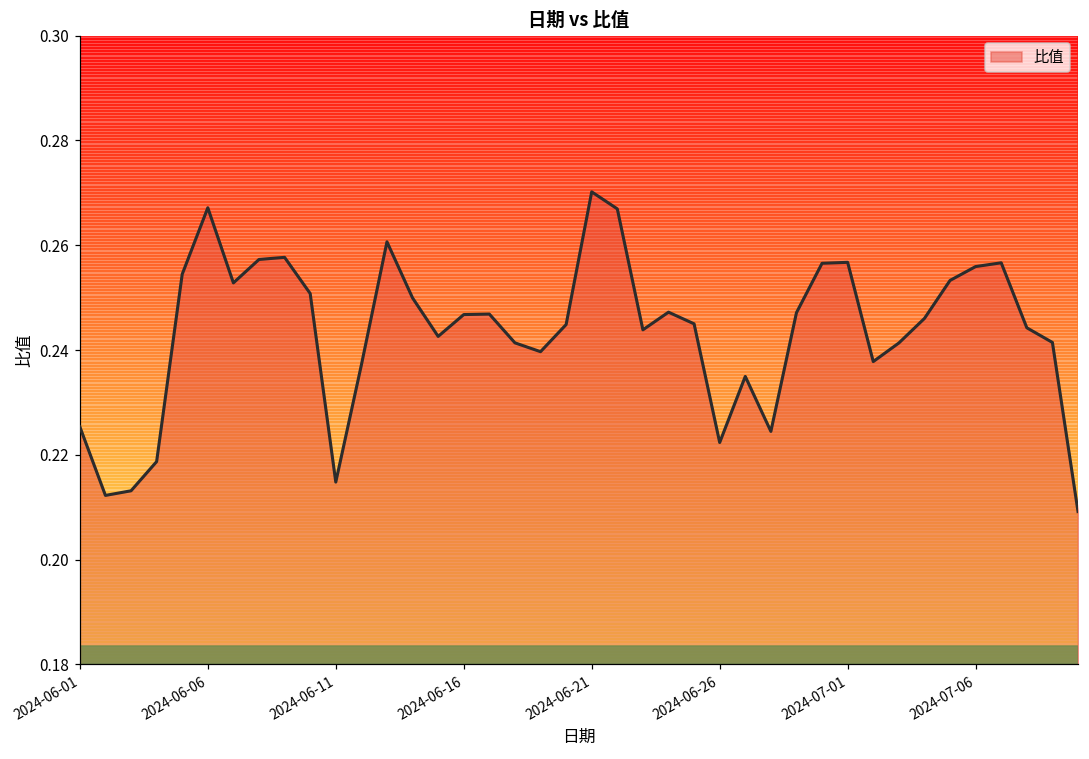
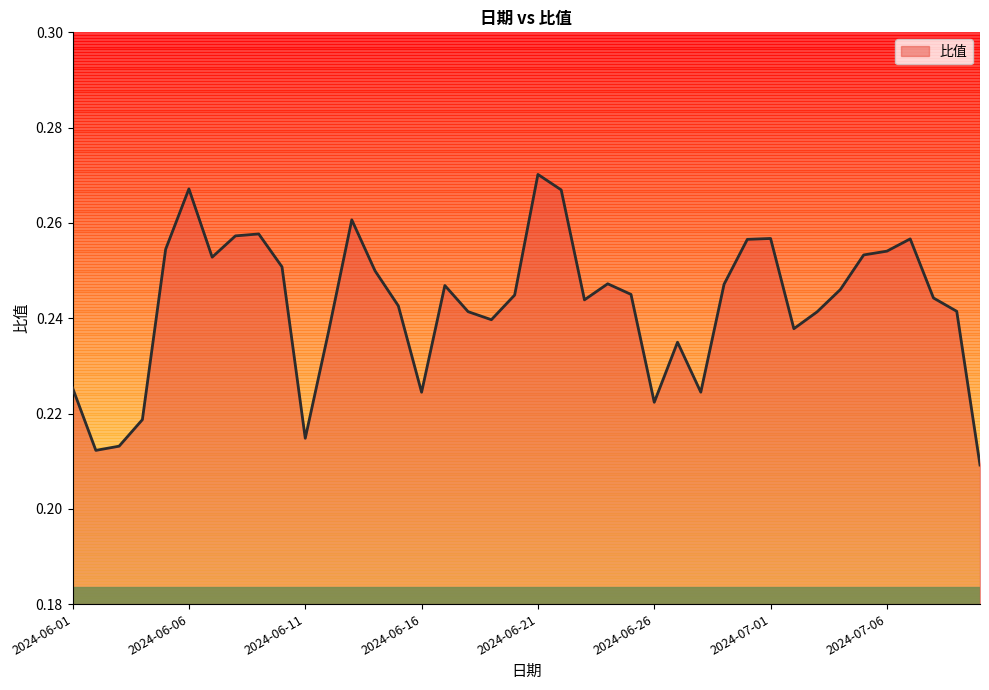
2024-06-16: 0.247 -> 0.224
2024-07-06: 0.256 -> 0.254
